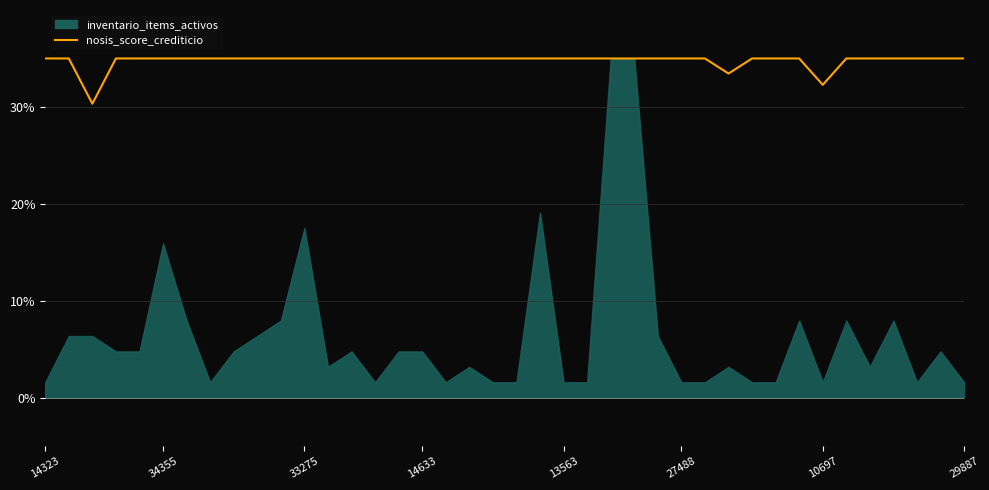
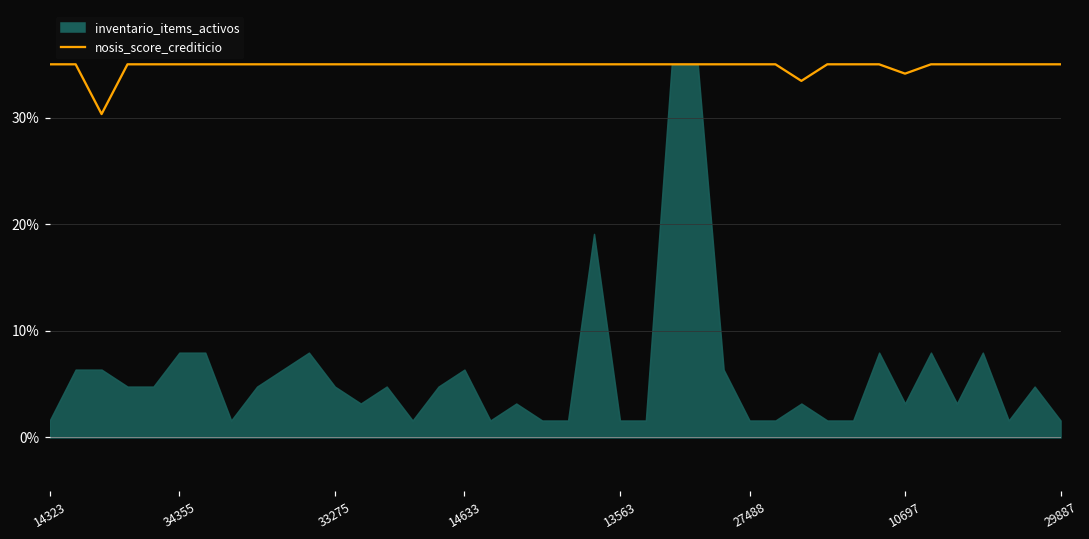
inventario_items_activos, 34355: 16% -> 8%
inventario_items_activos, 33275: 18% -> 5%
inventario_items_activos, 14633: 5% -> 6%
nosis_score_crediticio, 10697: 32% -> 34%
inventario_items_activos, 10697: 2% -> 3%
